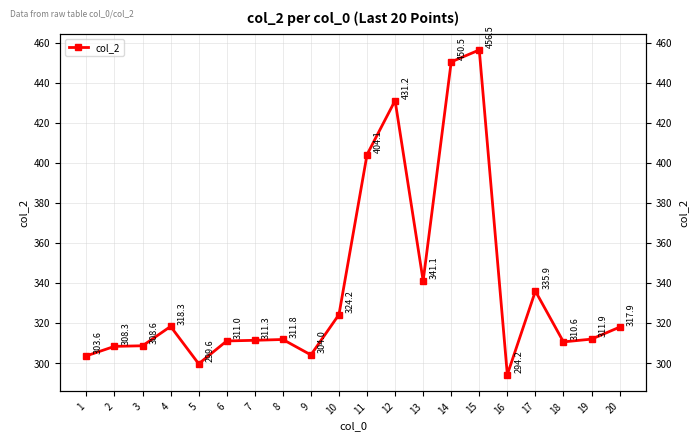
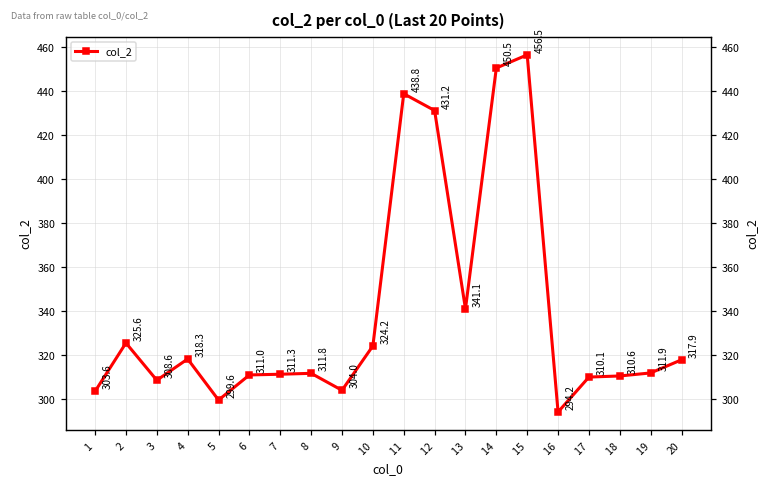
2: 308.3 -> 325.6
11: 404.1 -> 438.8
17: 335.9 -> 310.1
